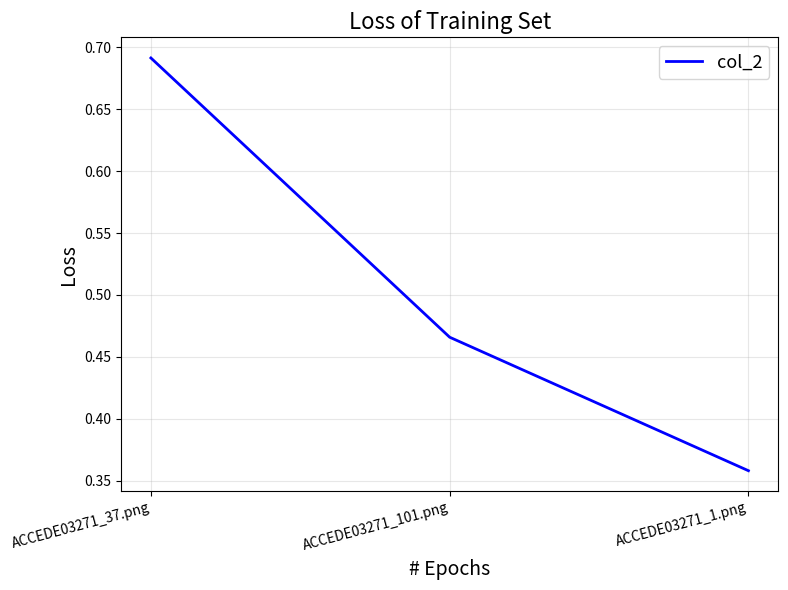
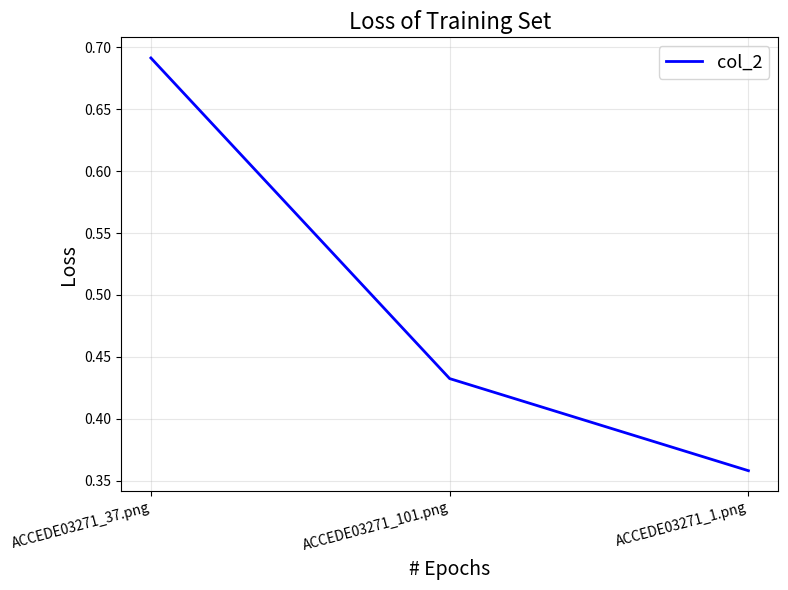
ACCEDE03271_101.png: 0.466 -> 0.432
